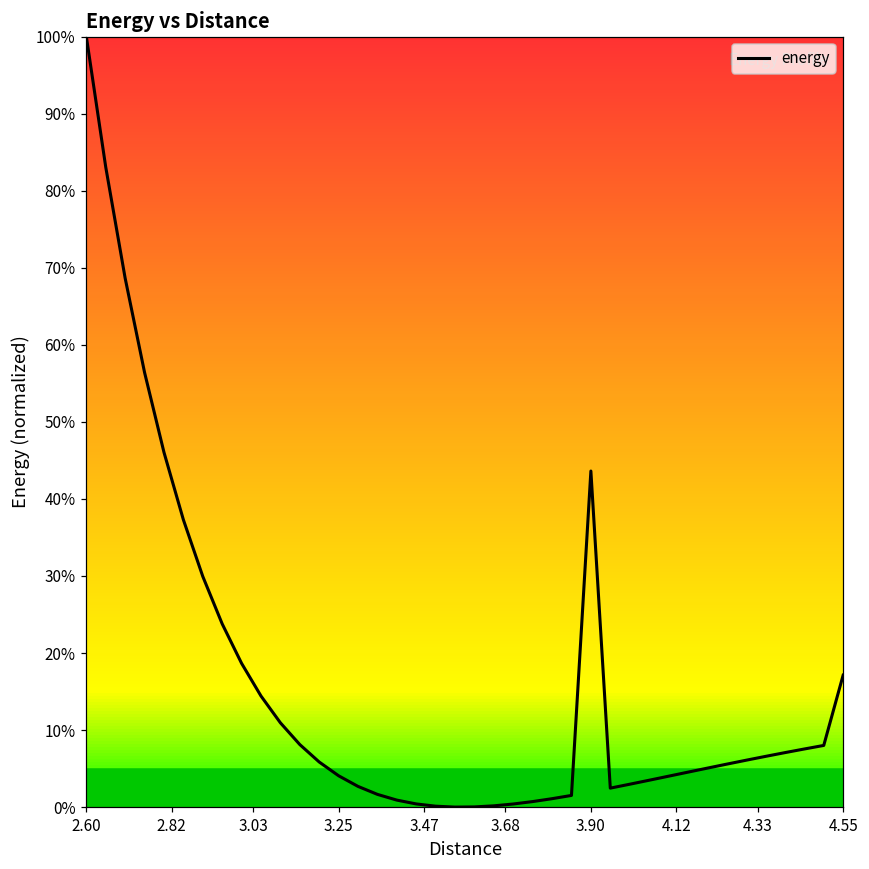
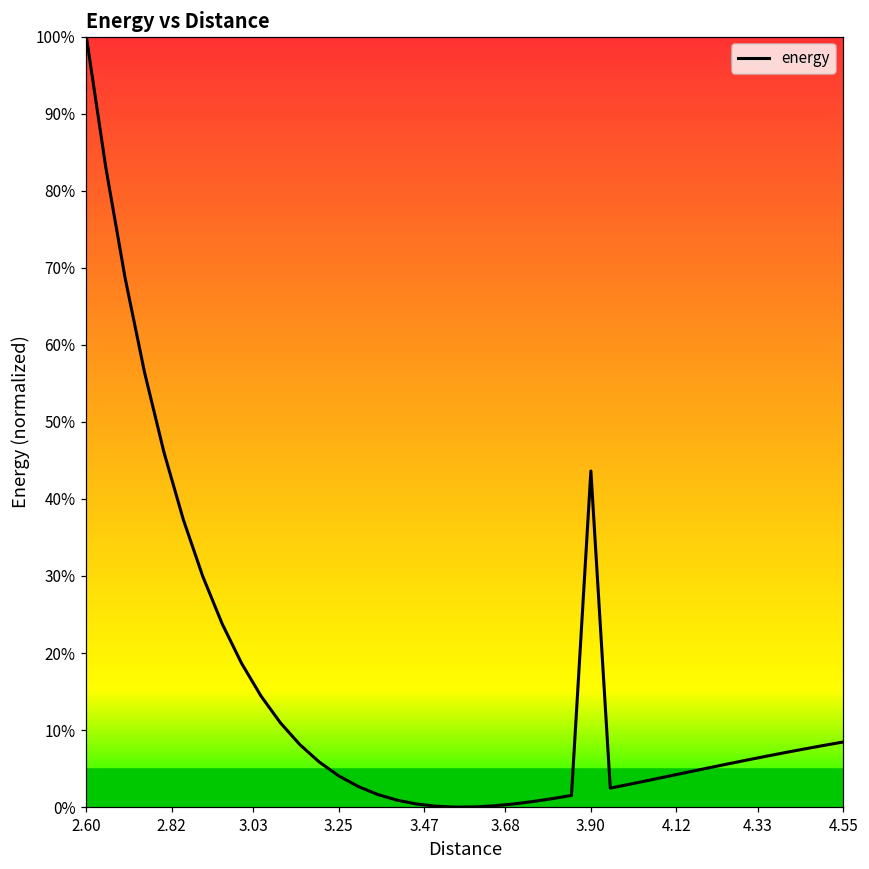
4.55: 17% -> 8%
